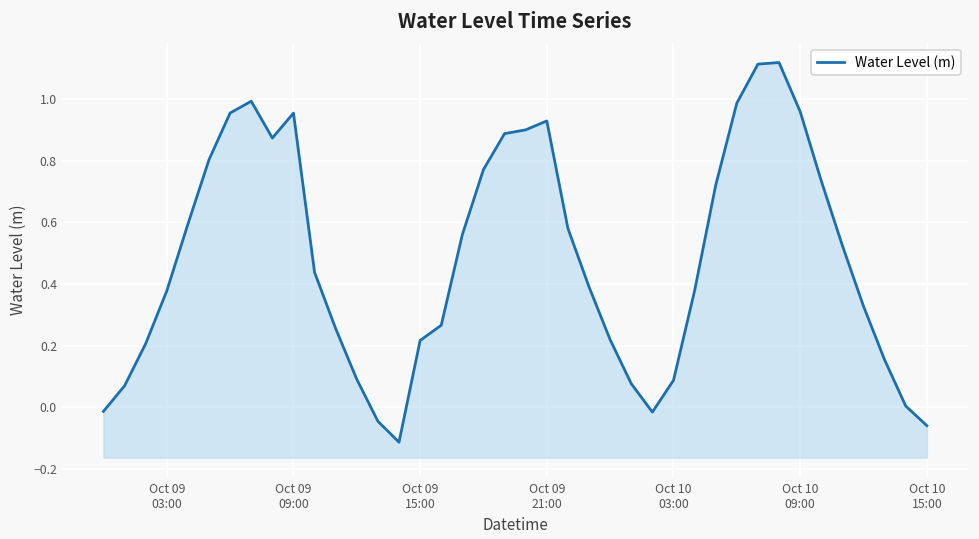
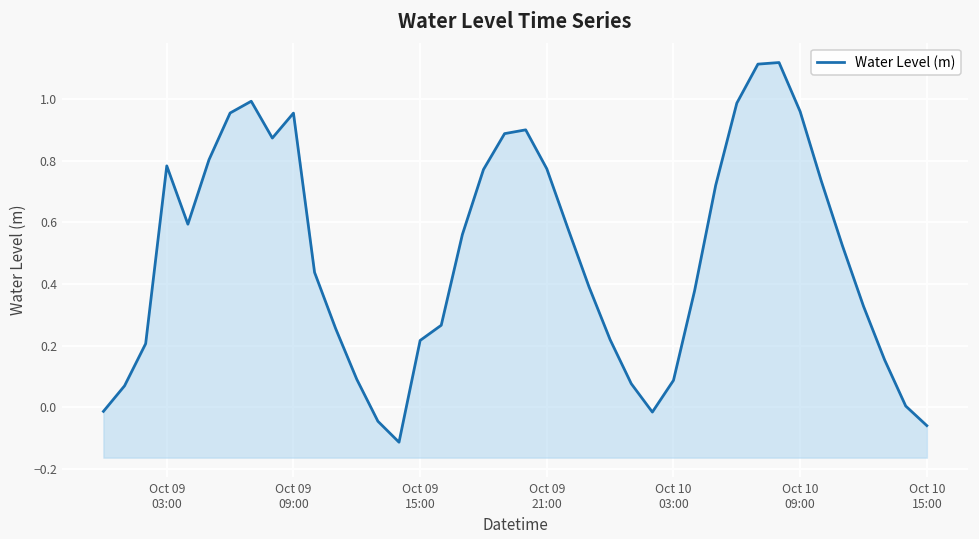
Oct 09 03:00: 0.38 -> 0.78
Oct 09 21:00: 0.93 -> 0.77
